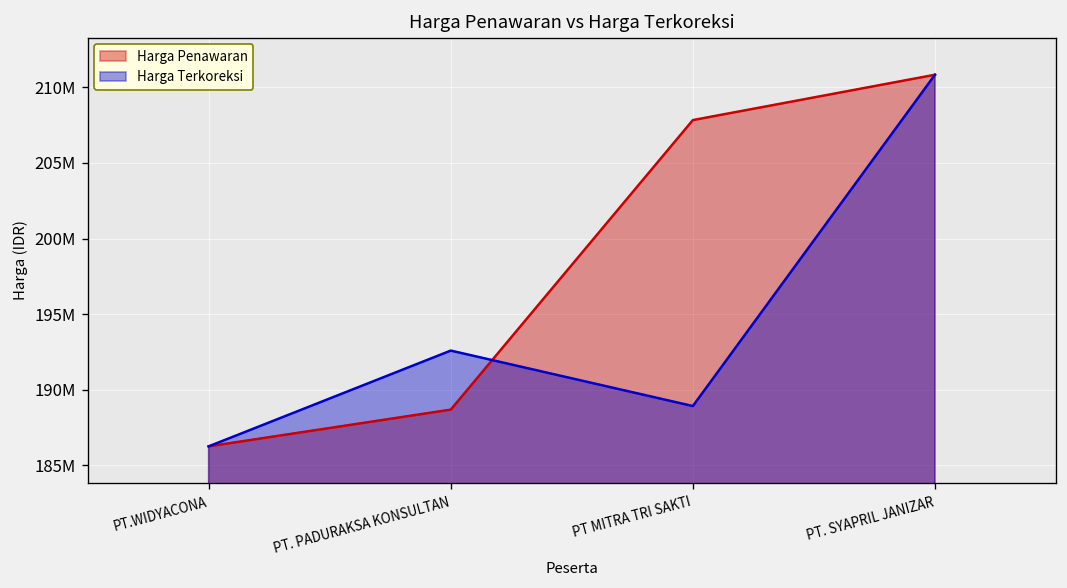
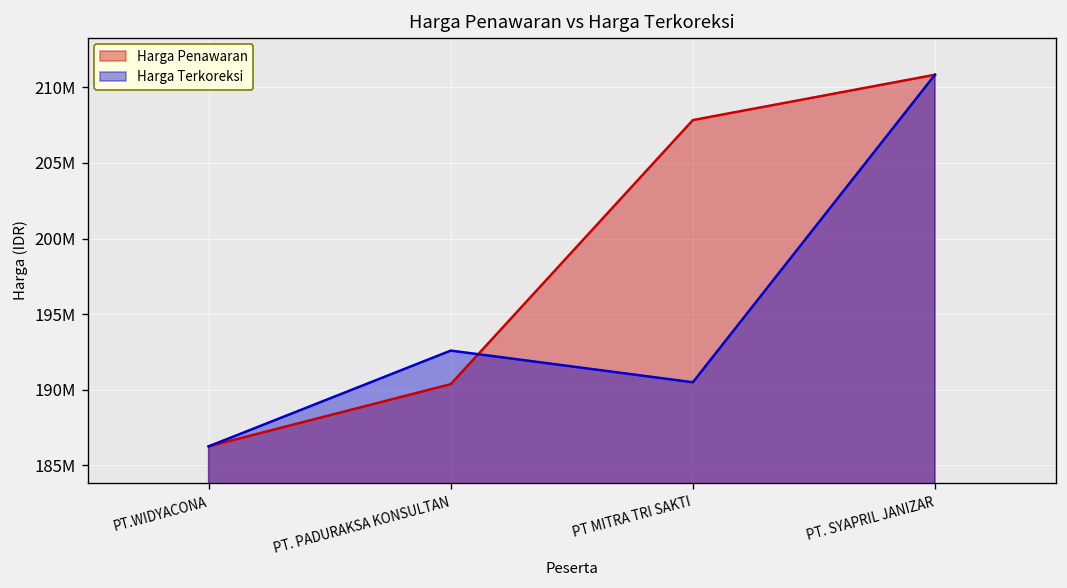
Harga Penawaran, PT. PADURAKSA KONSULTAN: 188700000 -> 190400000
Harga Terkoreksi, PT MITRA TRI SAKTI: 188900000 -> 190500000
